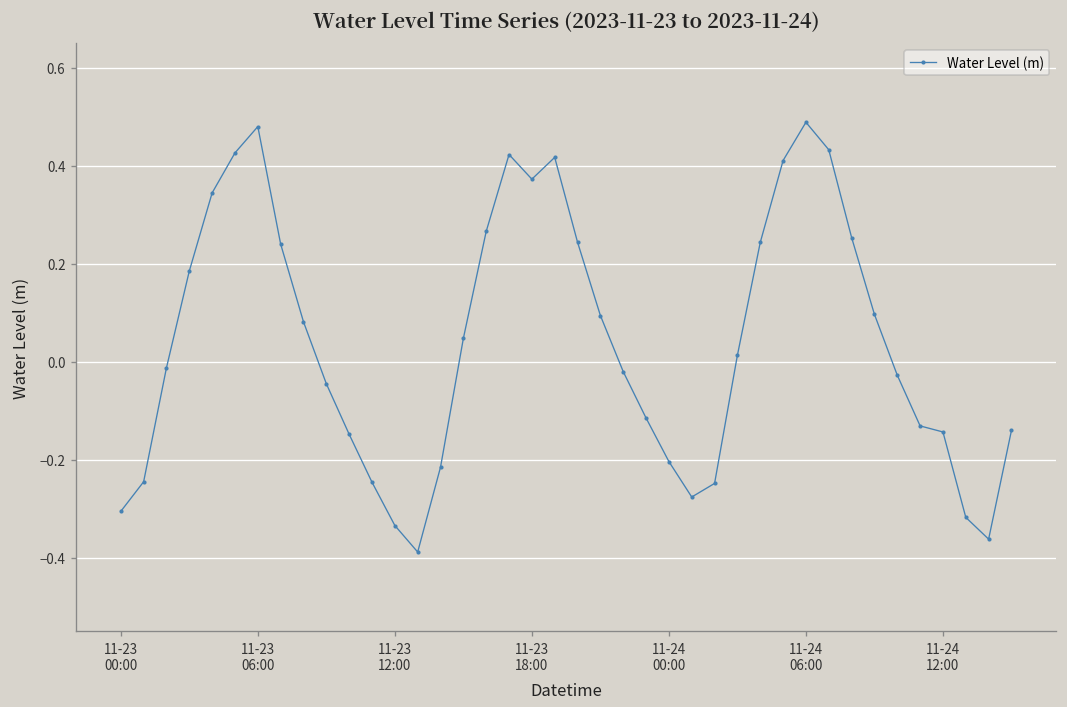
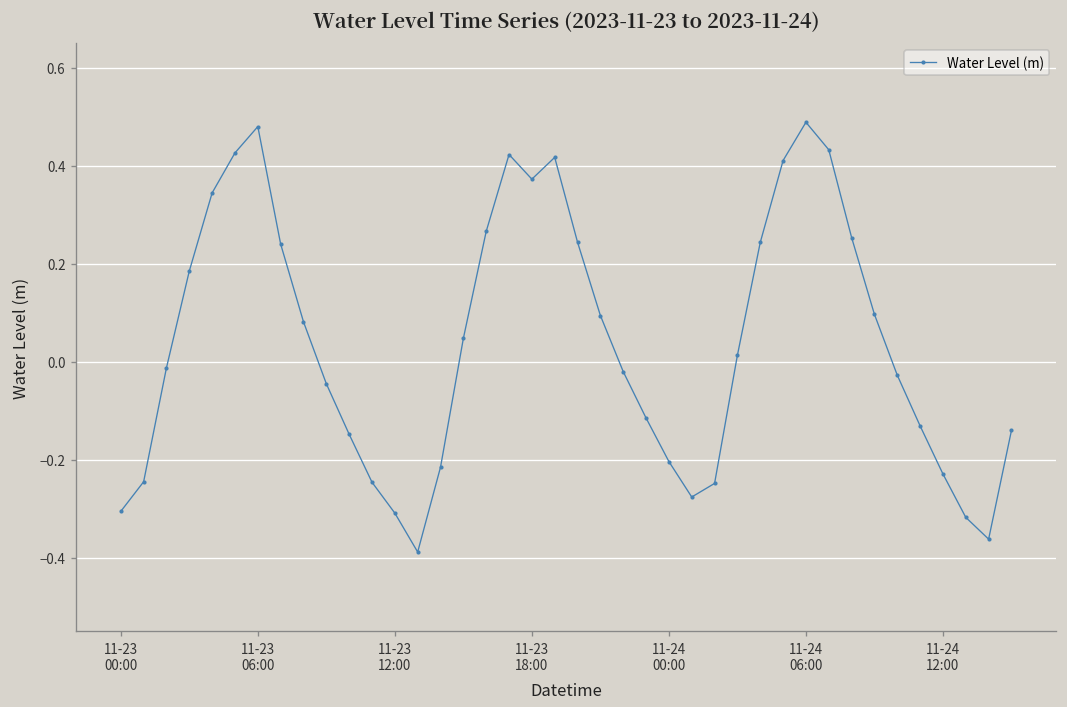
11-23 12:00: -0.33 -> -0.31
11-24 12:00: -0.14 -> -0.23
